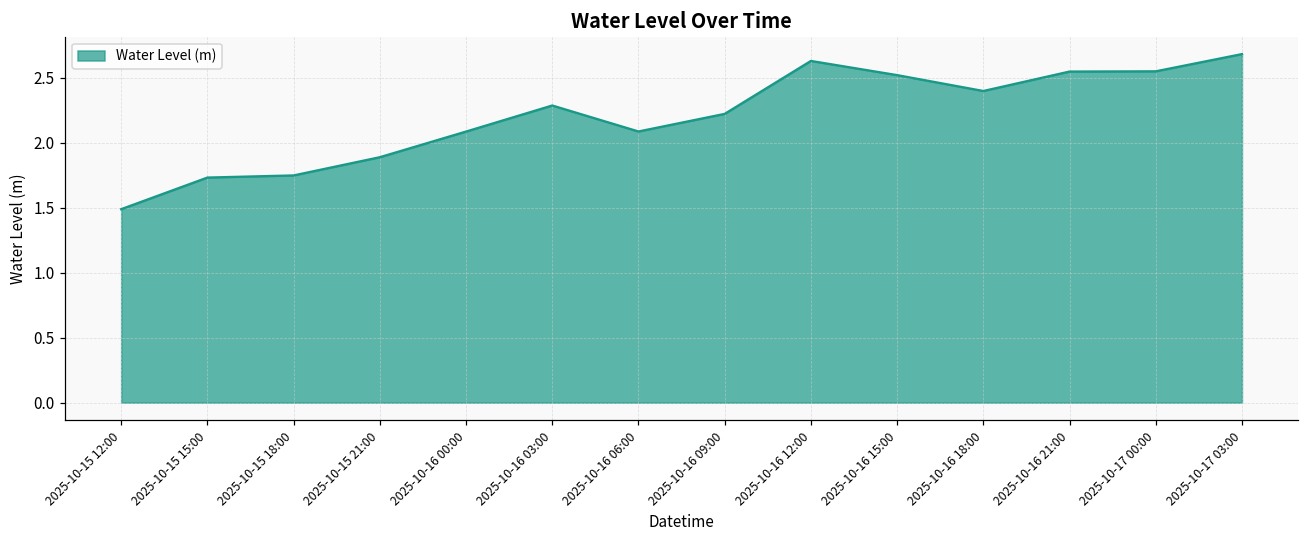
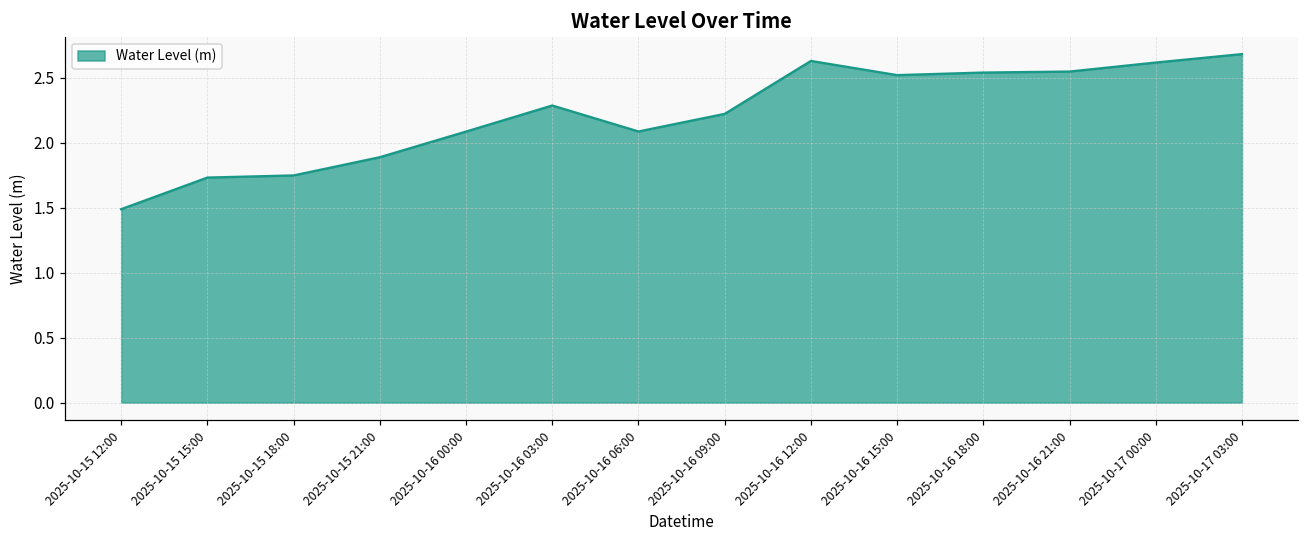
2025-10-16 18:00: 2.40 -> 2.54
2025-10-17 00:00: 2.55 -> 2.62
